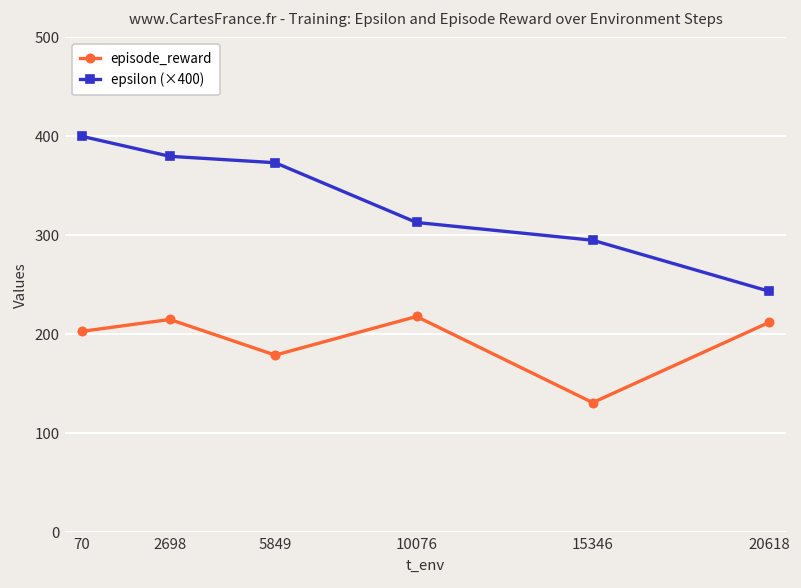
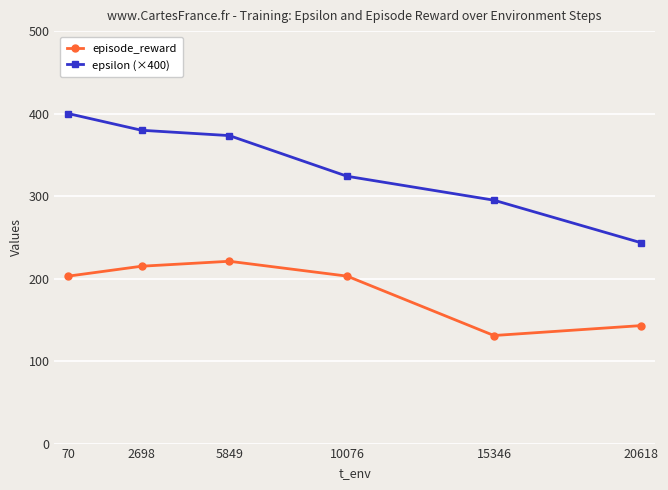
episode_reward, 5849: 180 -> 220
episode_reward, 10076: 220 -> 200
epsilon (×400), 10076: 310 -> 320
episode_reward, 20618: 210 -> 140
